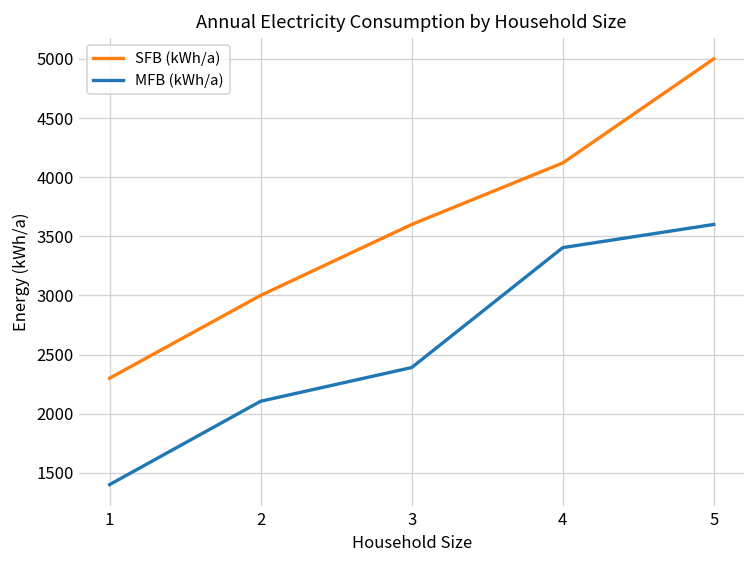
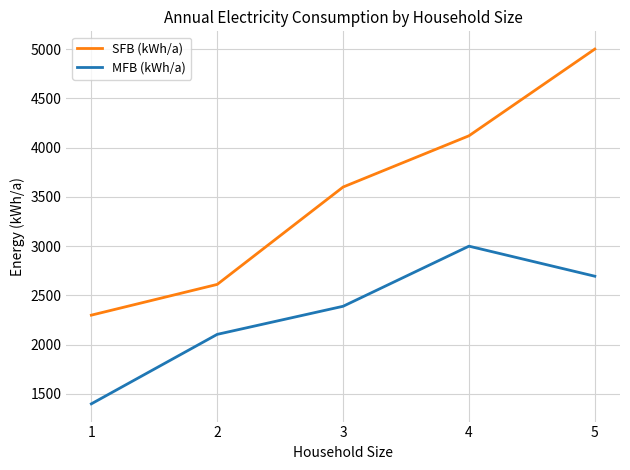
SFB (kWh/a), 2: 3000 -> 2600
MFB (kWh/a), 4: 3400 -> 3000
MFB (kWh/a), 5: 3600 -> 2700
